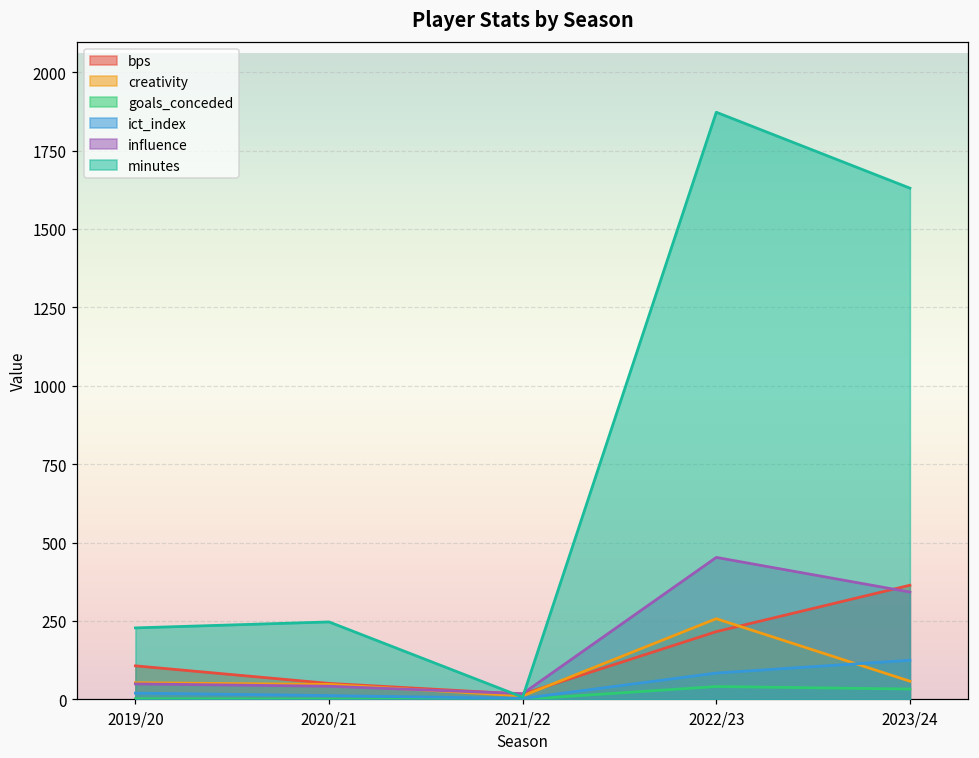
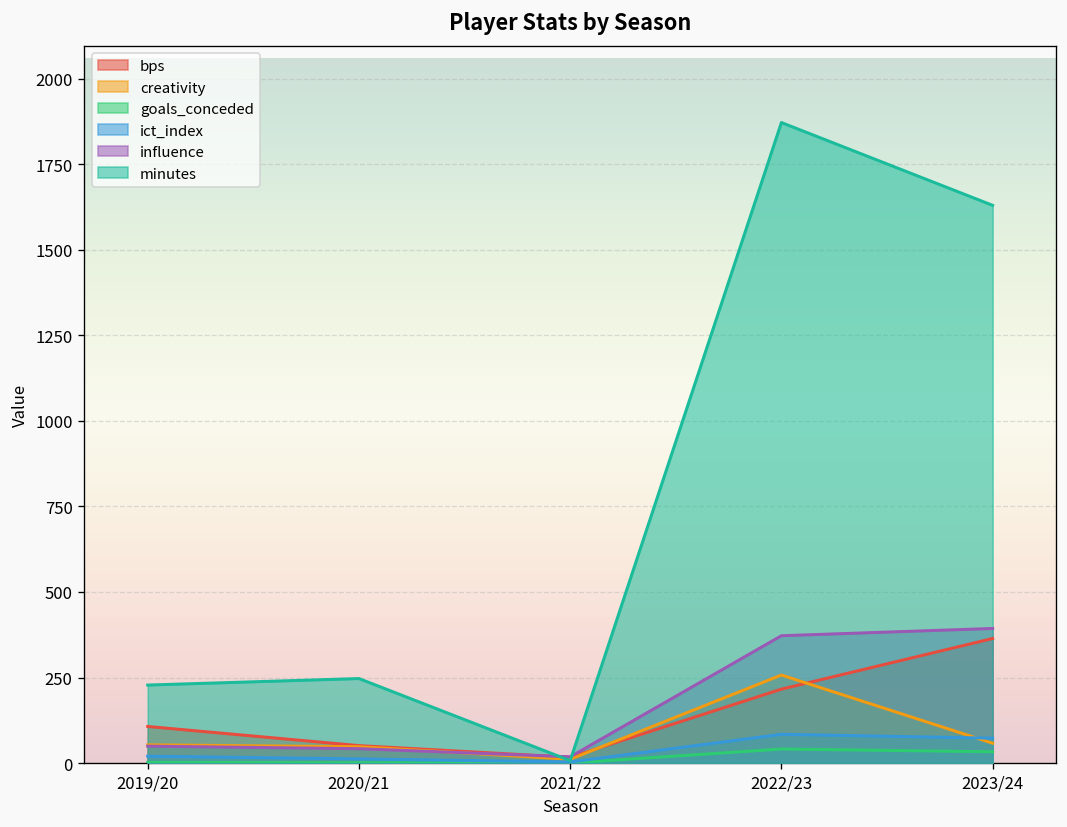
influence, 2022/23: 450 -> 370
ict_index, 2023/24: 120 -> 70
influence, 2023/24: 340 -> 390
